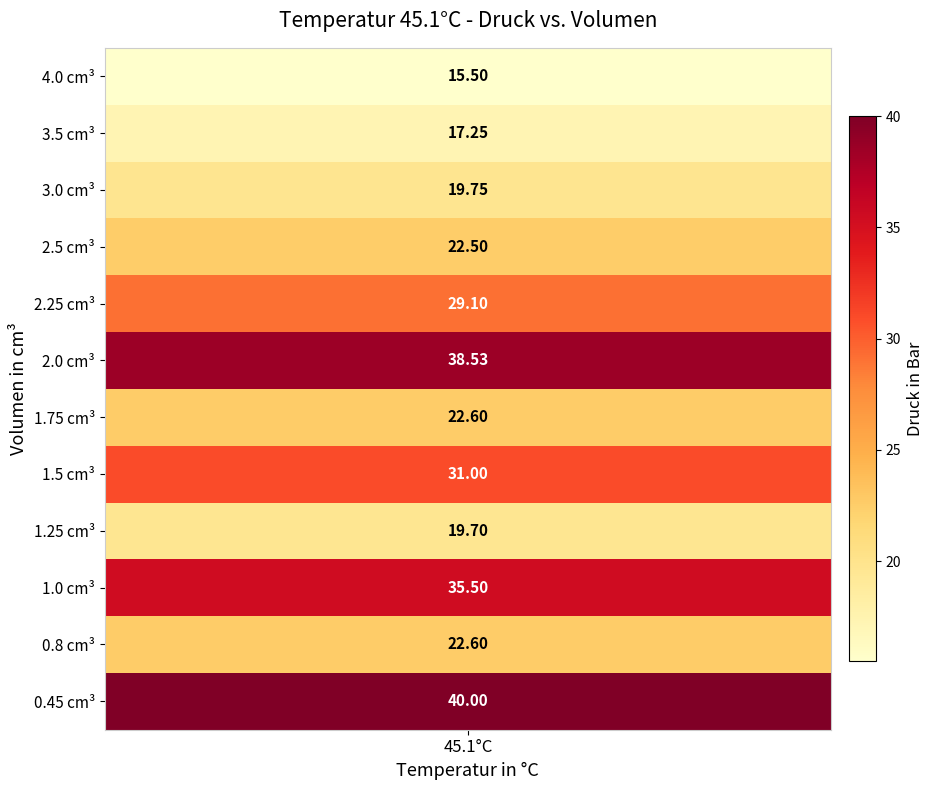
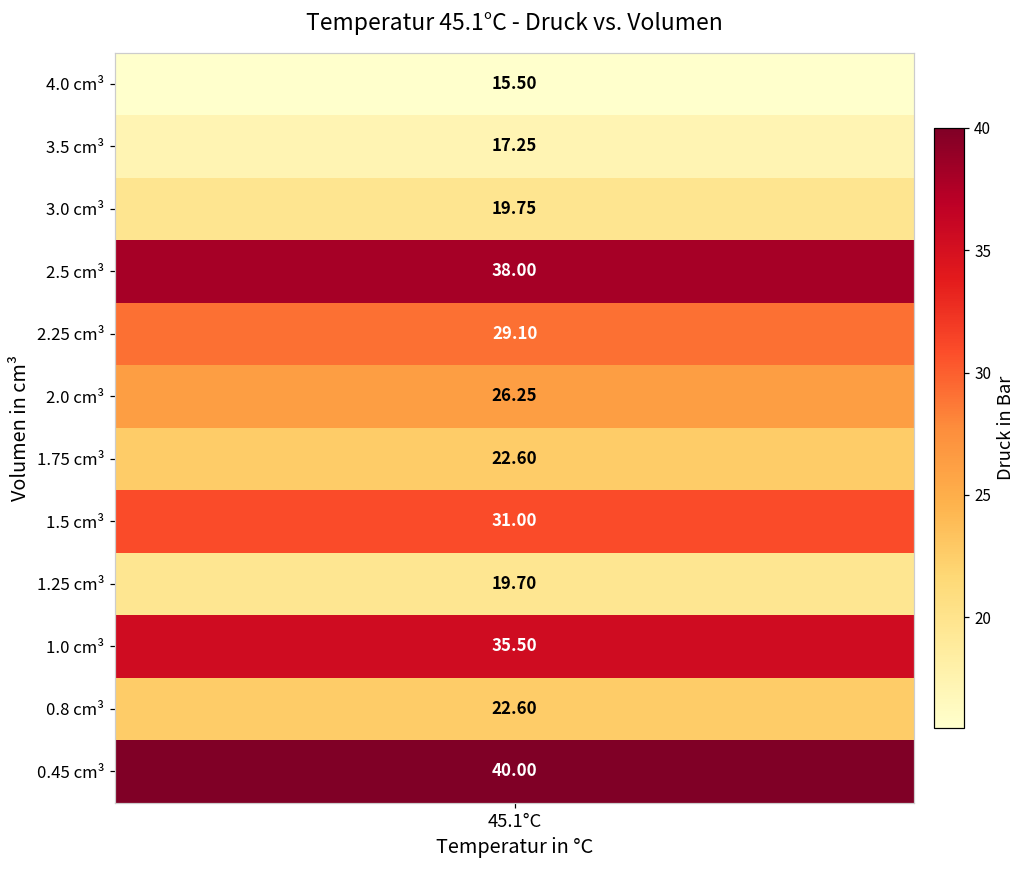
2.5 cm³, 45.1°C: 22.50 -> 38.00
2.0 cm³, 45.1°C: 38.53 -> 26.25
